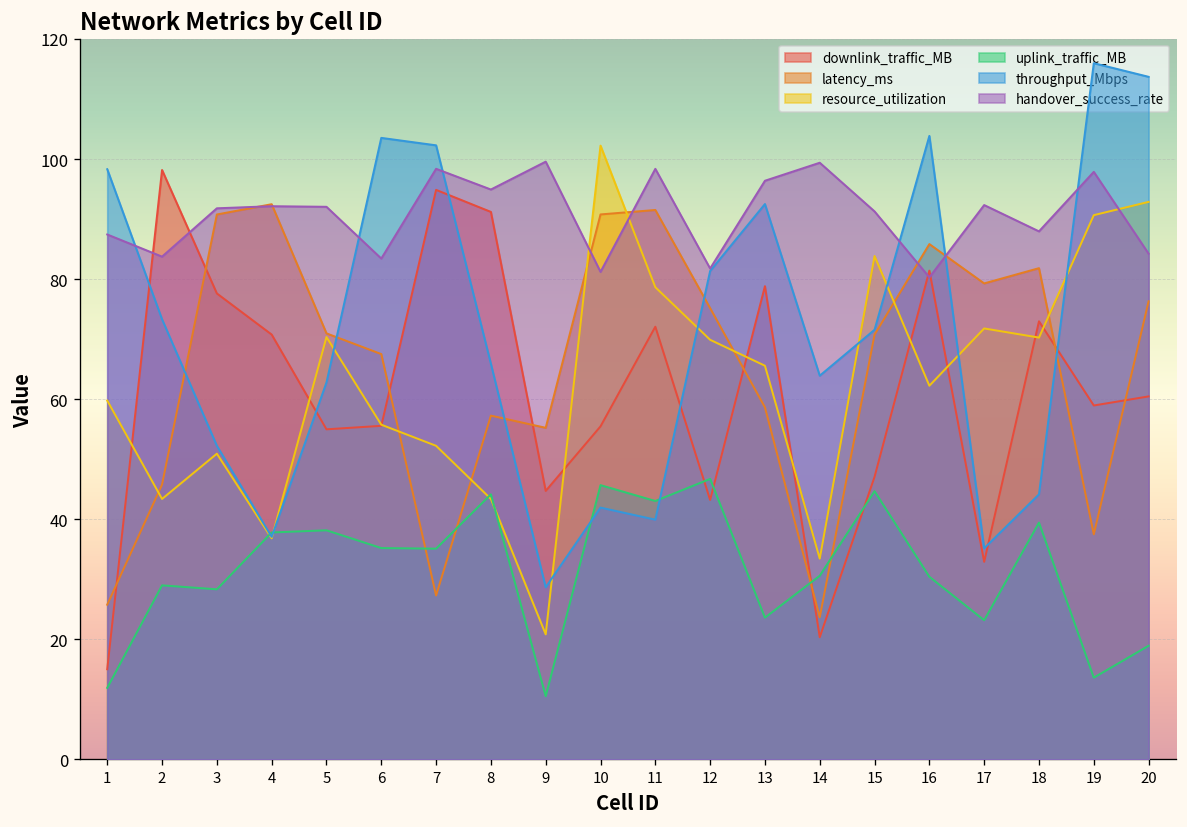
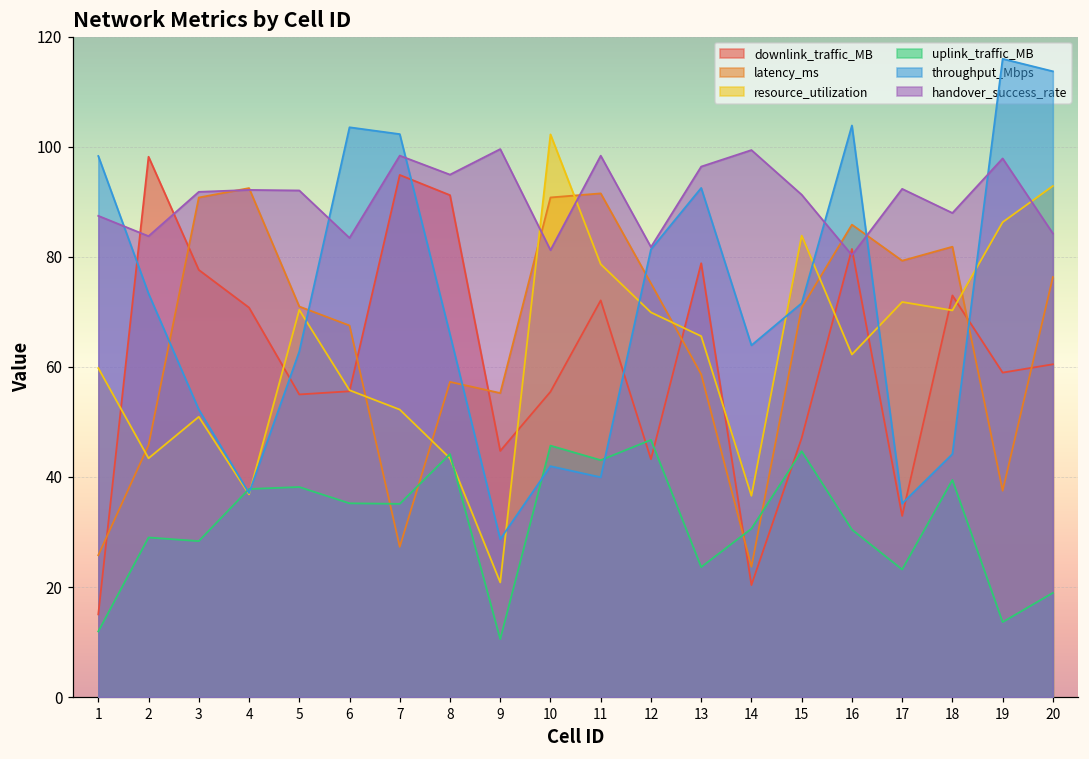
resource_utilization, 14: 33 -> 37
resource_utilization, 19: 91 -> 86
